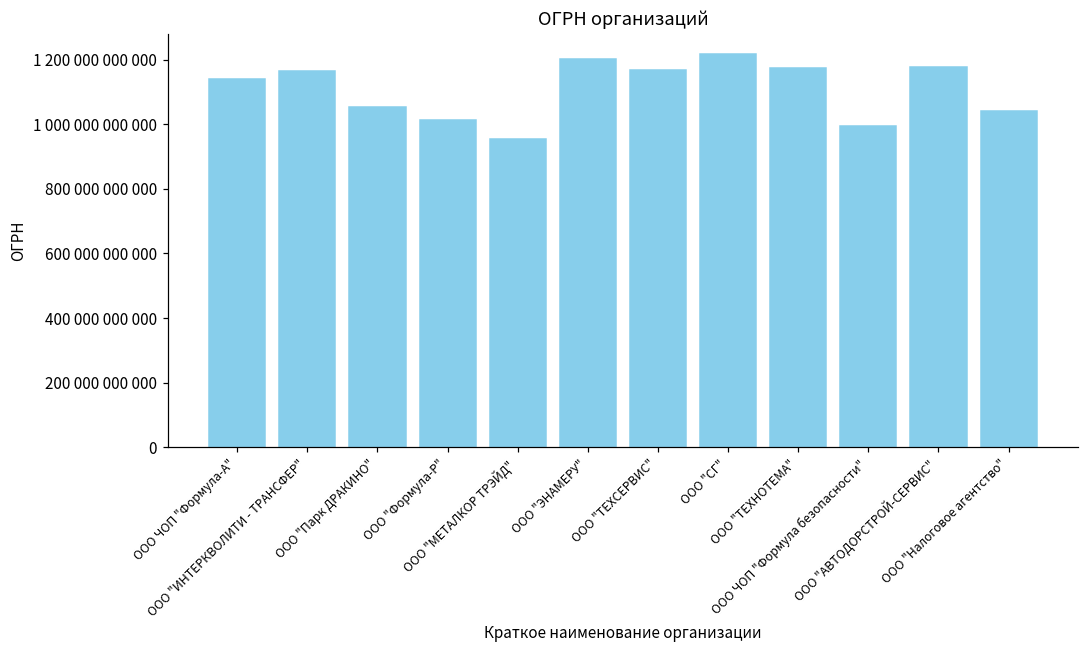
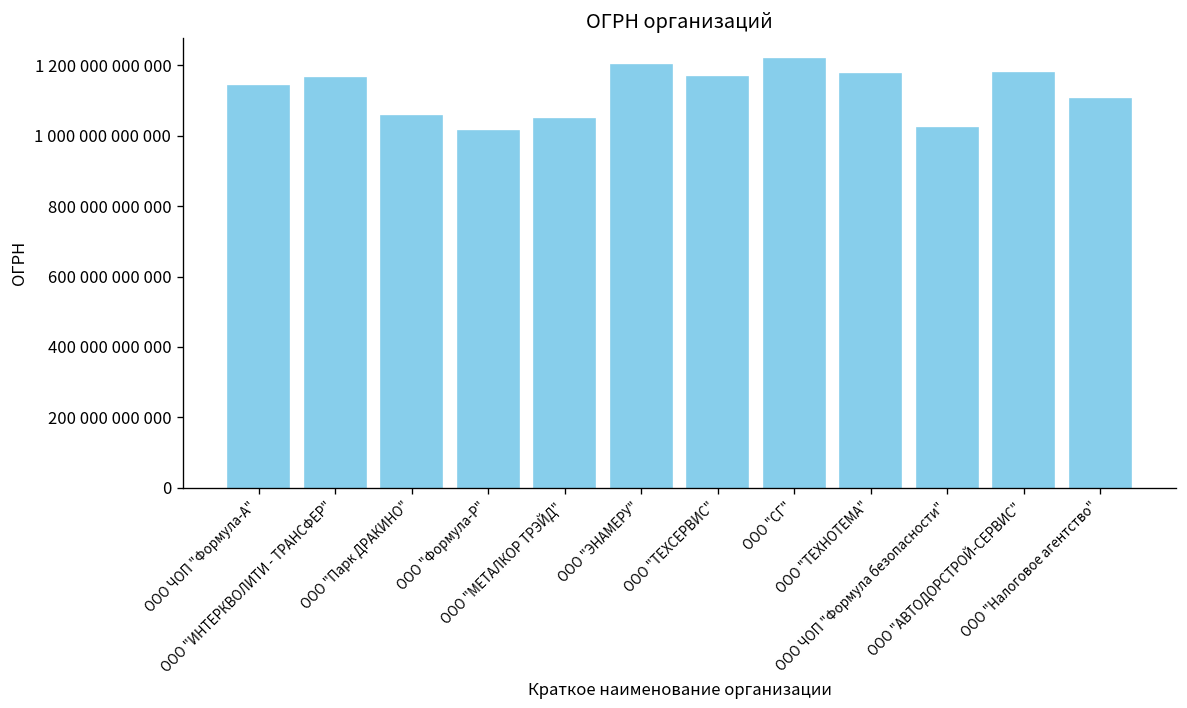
ООО "МЕТАЛКОР ТРЭЙД": 950000000000 -> 1050000000000
ООО ЧОП "Формула безопасности": 990000000000 -> 1020000000000
ООО "Налоговое агентство": 1040000000000 -> 1100000000000
